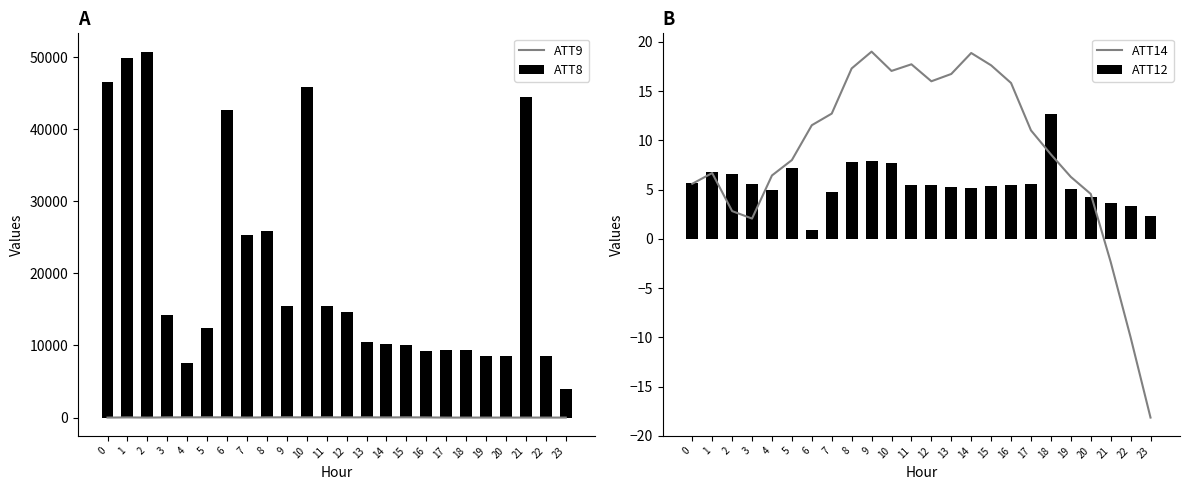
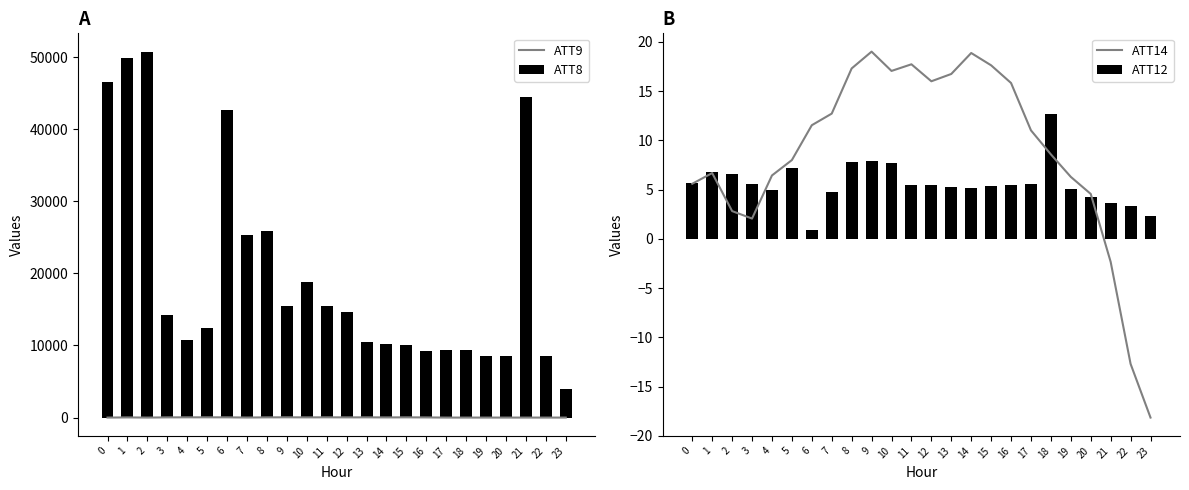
A, ATT8, 4: 8000 -> 11000
A, ATT8, 10: 46000 -> 19000
B, ATT14, 22: -10 -> -13
